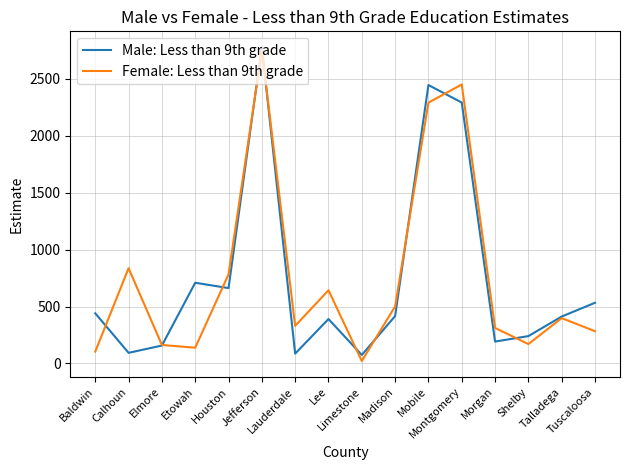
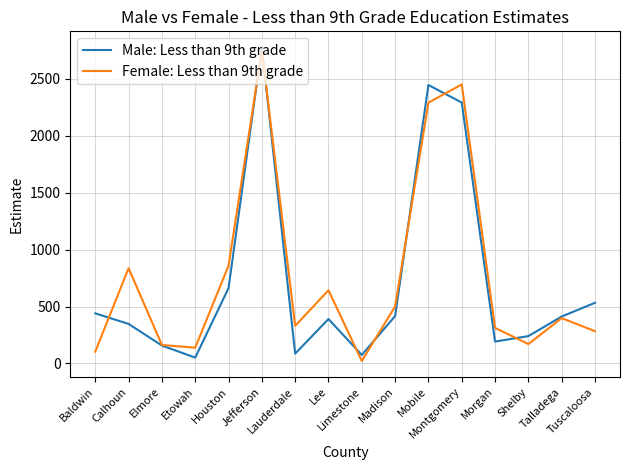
Male: Less than 9th grade, Calhoun: 90 -> 350
Male: Less than 9th grade, Etowah: 710 -> 50
Female: Less than 9th grade, Houston: 780 -> 860
